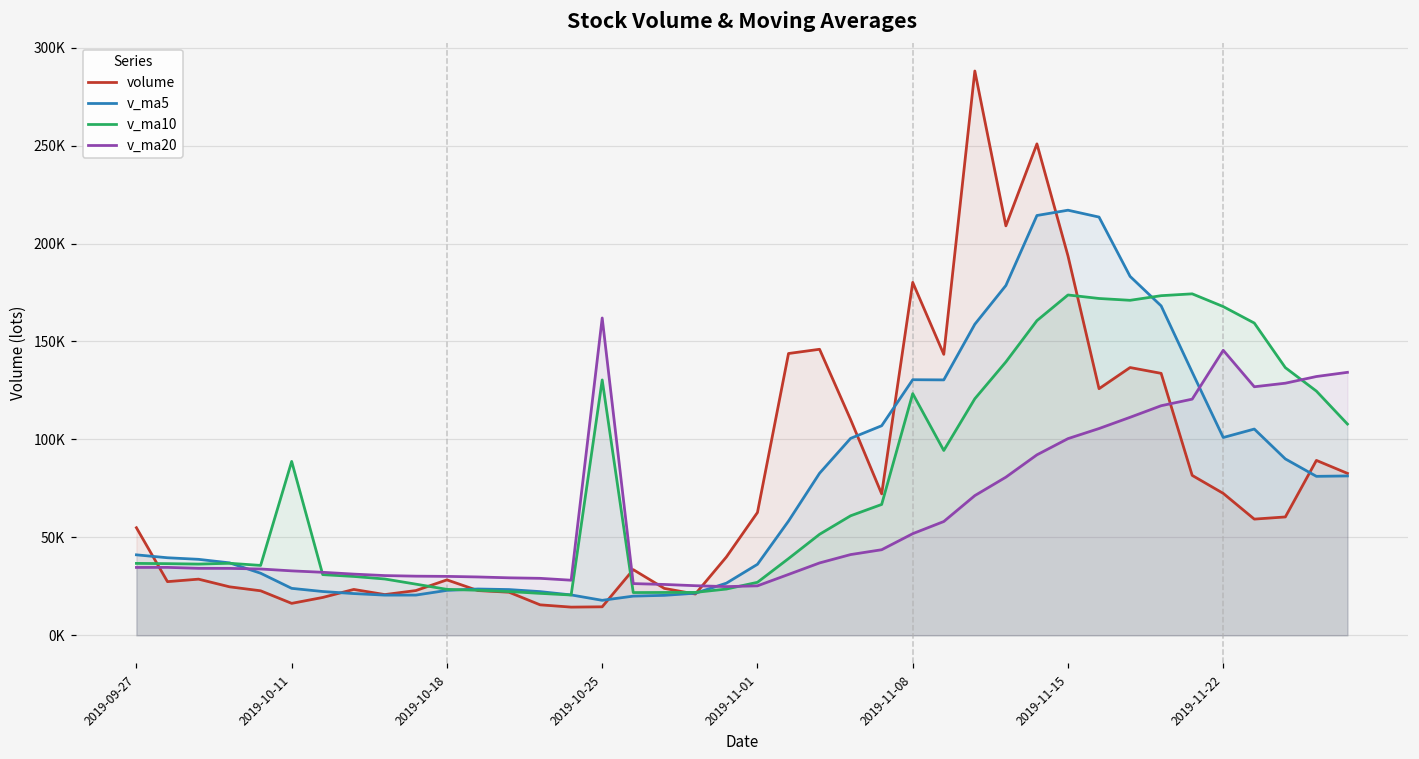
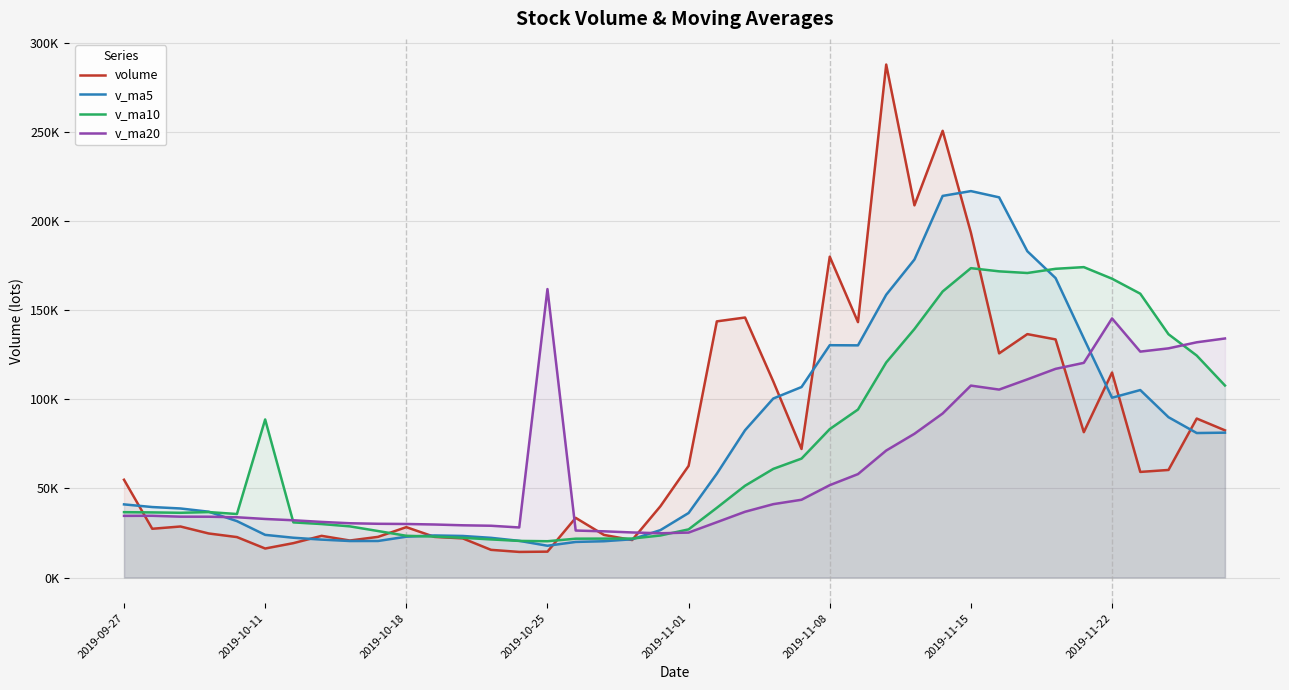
v_ma10, 2019-10-25: 130000 -> 20000
v_ma10, 2019-11-08: 123000 -> 83000
v_ma20, 2019-11-15: 100000 -> 108000
volume, 2019-11-22: 72000 -> 115000
